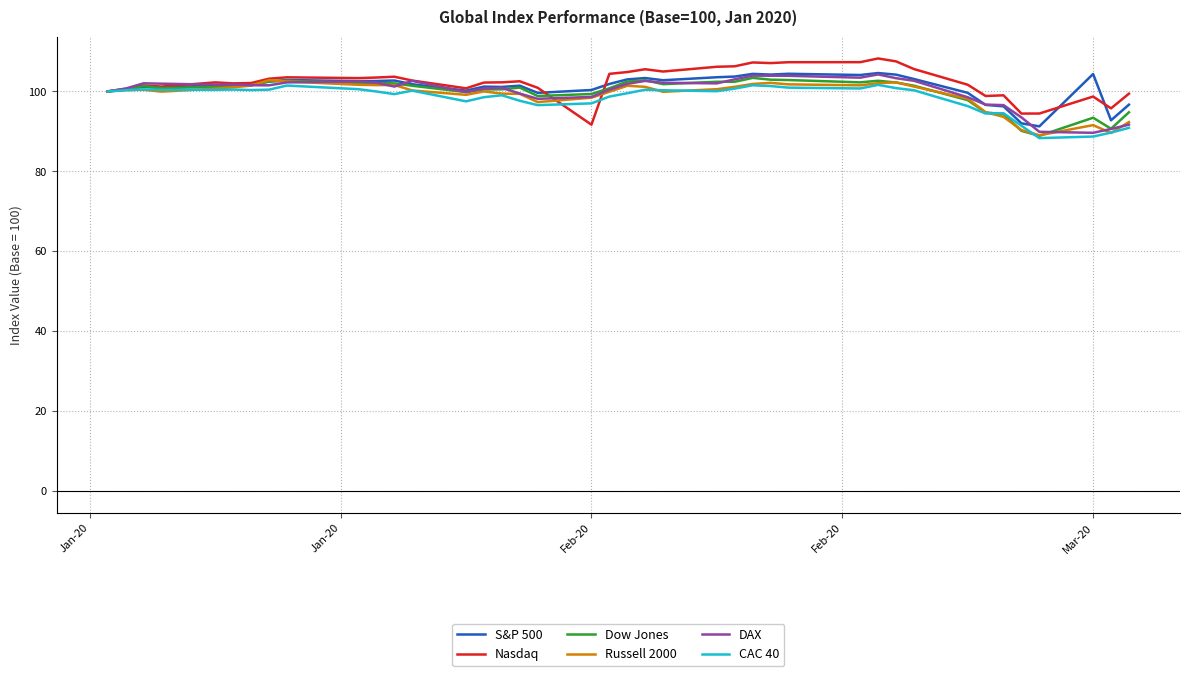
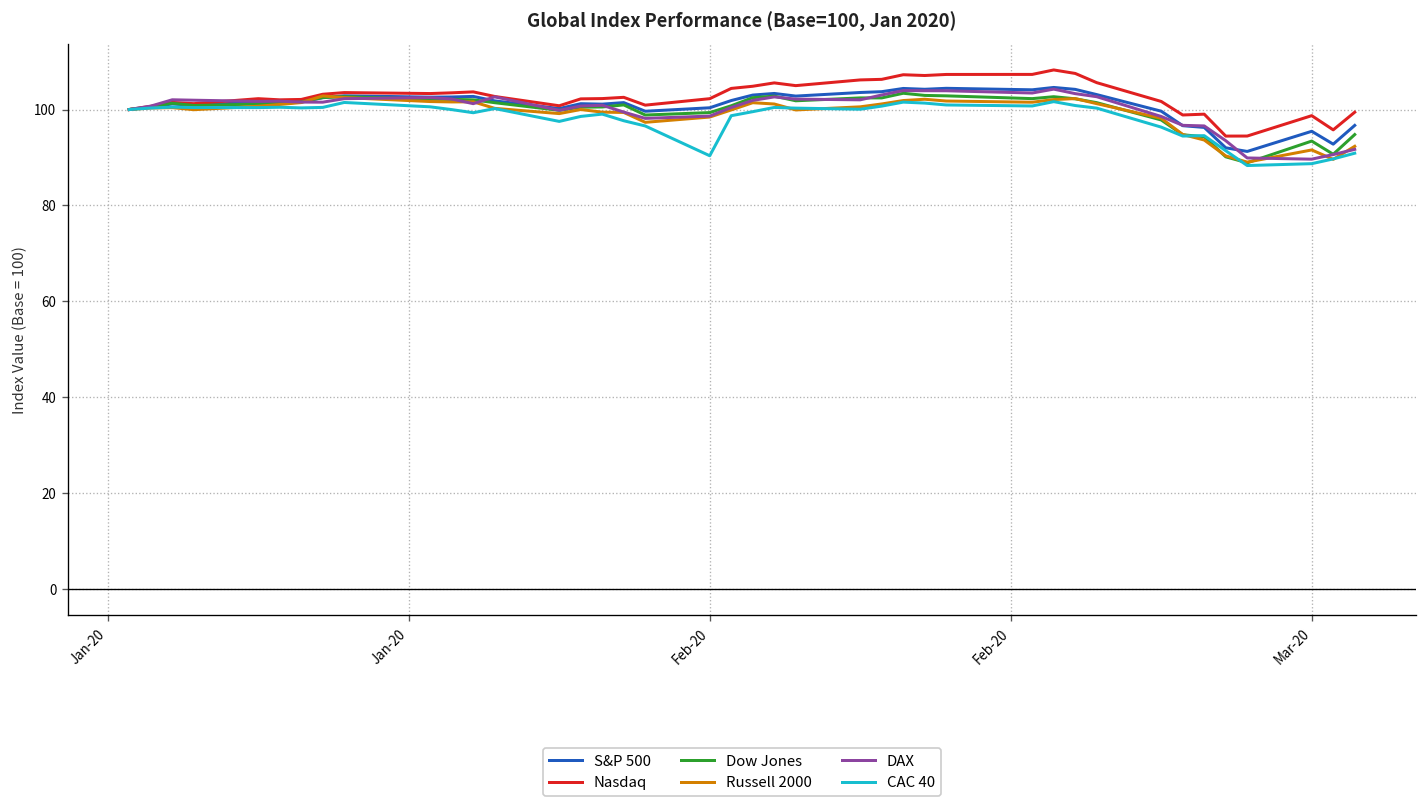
Nasdaq, Feb-20: 92 -> 102
CAC 40, Feb-20: 97 -> 90
S&P 500, Mar-20: 104 -> 95
